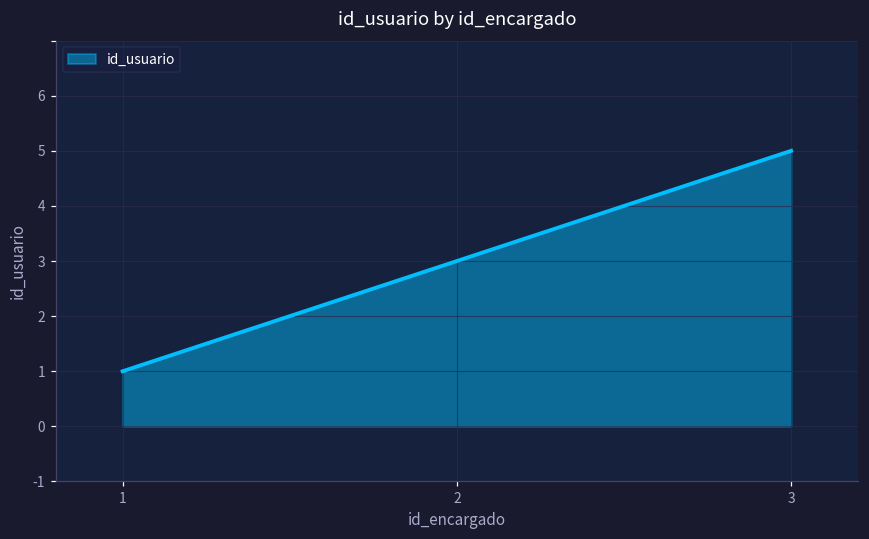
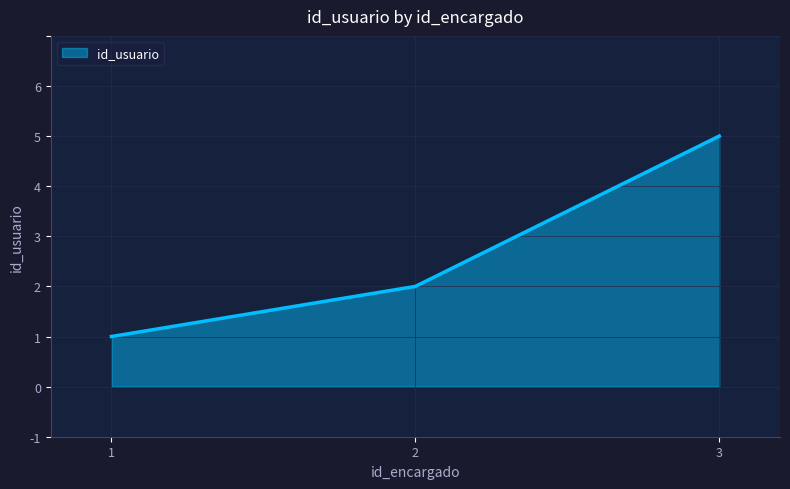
2: 3 -> 2
